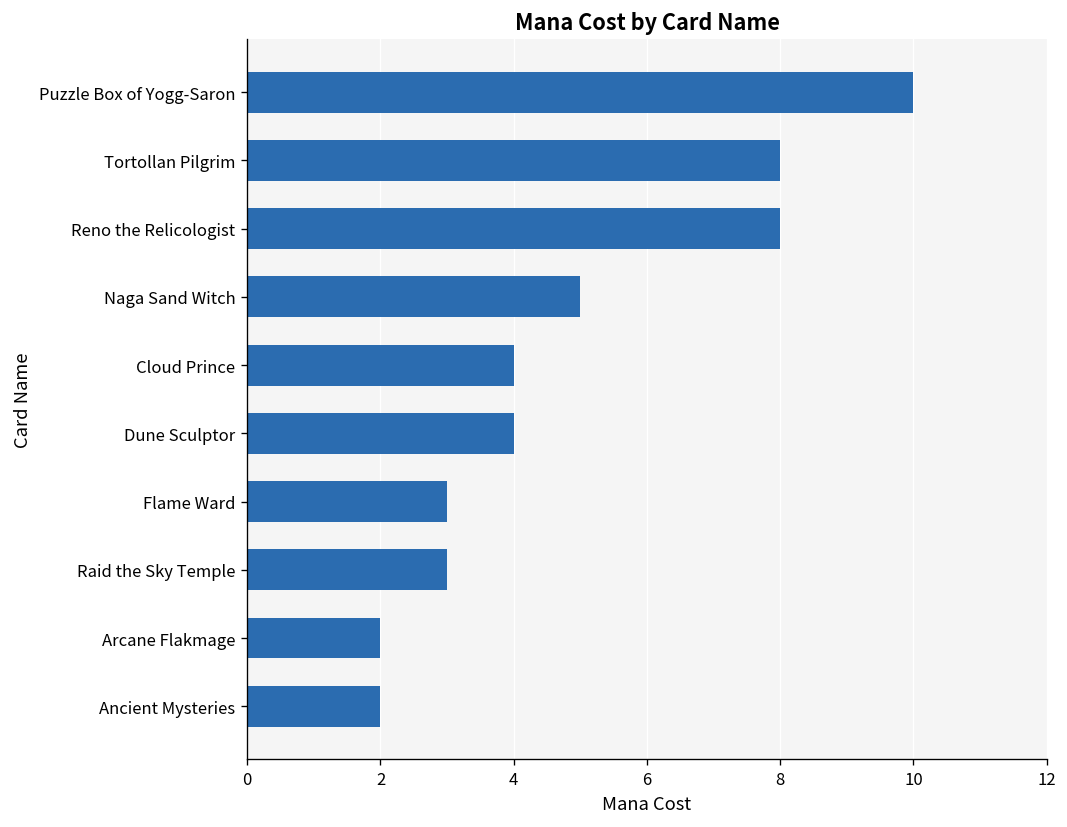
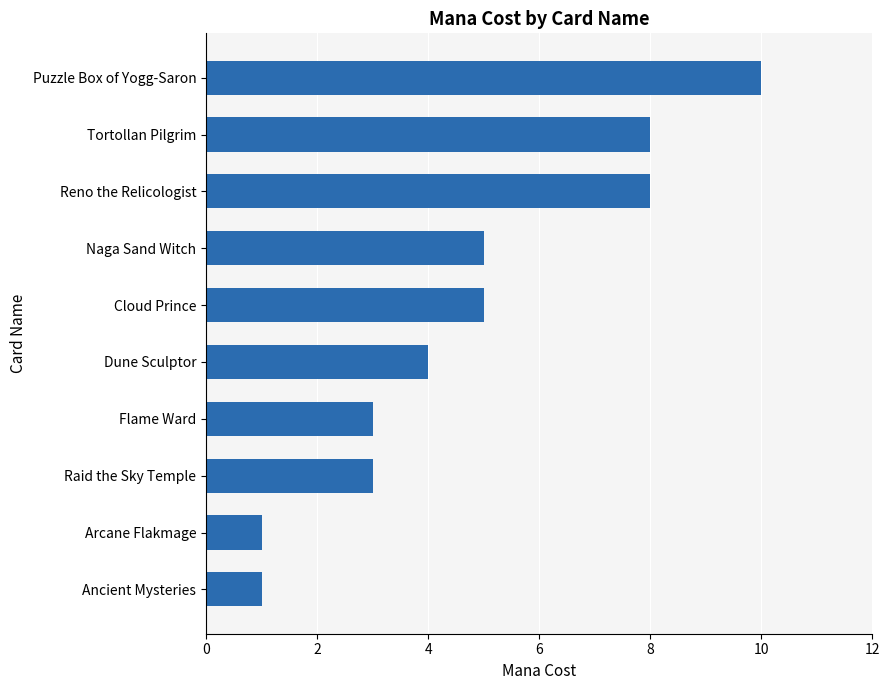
Cloud Prince: 4 -> 5
Arcane Flakmage: 2 -> 1
Ancient Mysteries: 2 -> 1
